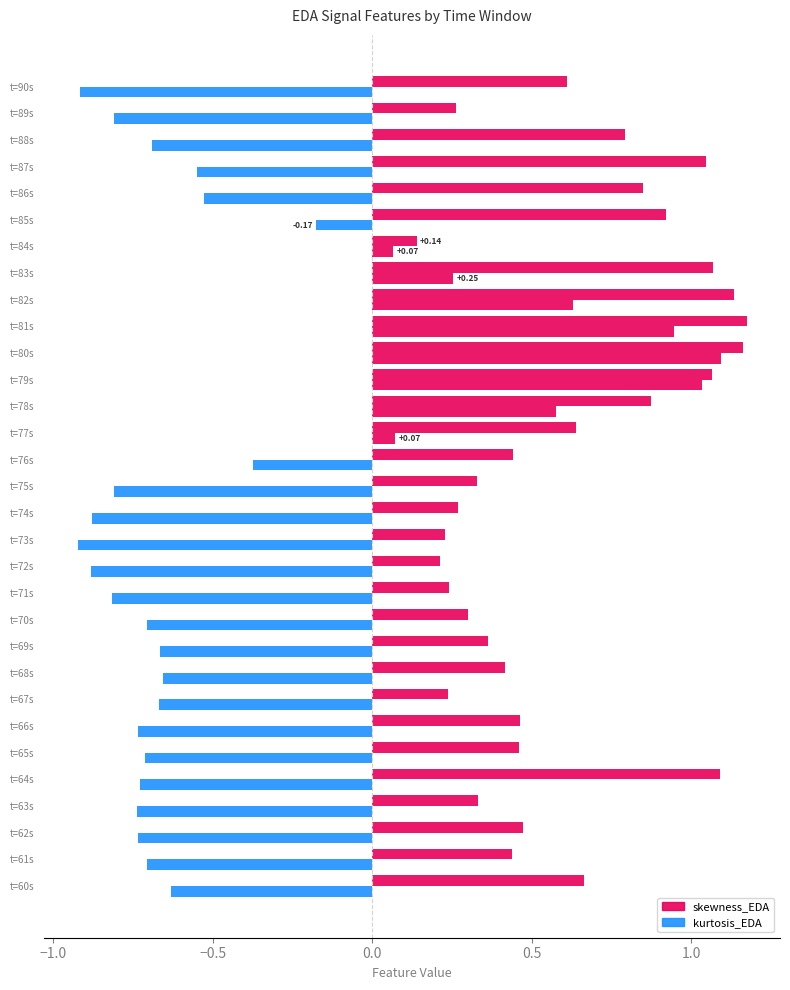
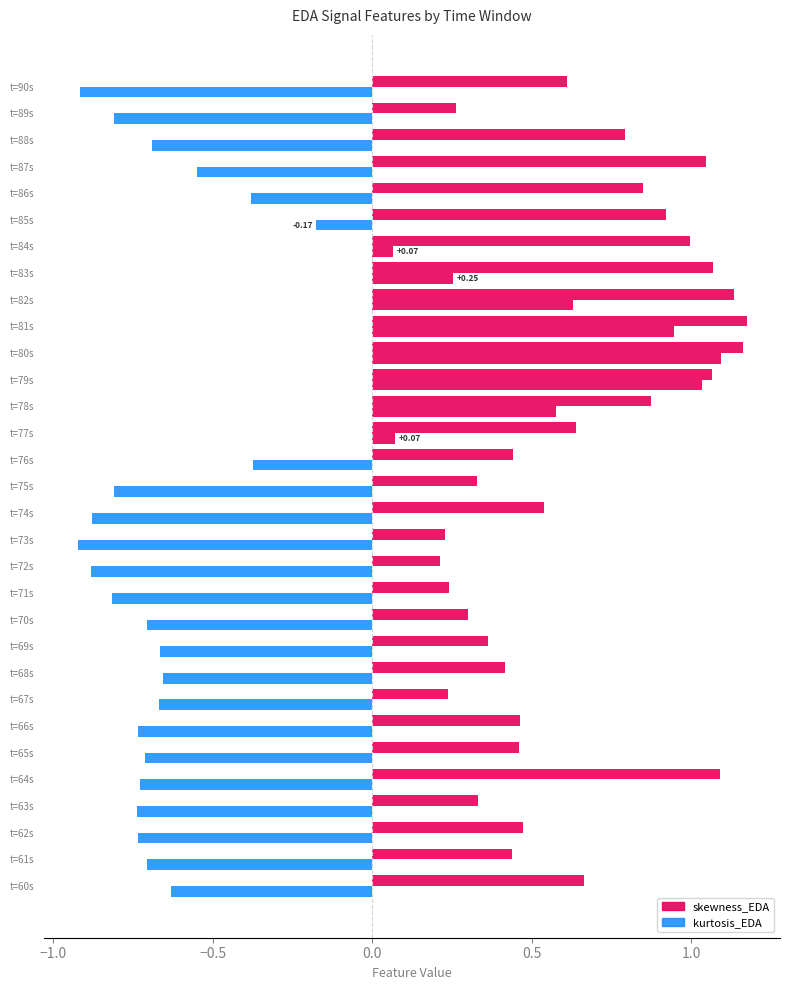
kurtosis_EDA, t=86s: -0.53 -> -0.38
skewness_EDA, t=84s: 0.14 -> 1.00
skewness_EDA, t=74s: 0.27 -> 0.54
